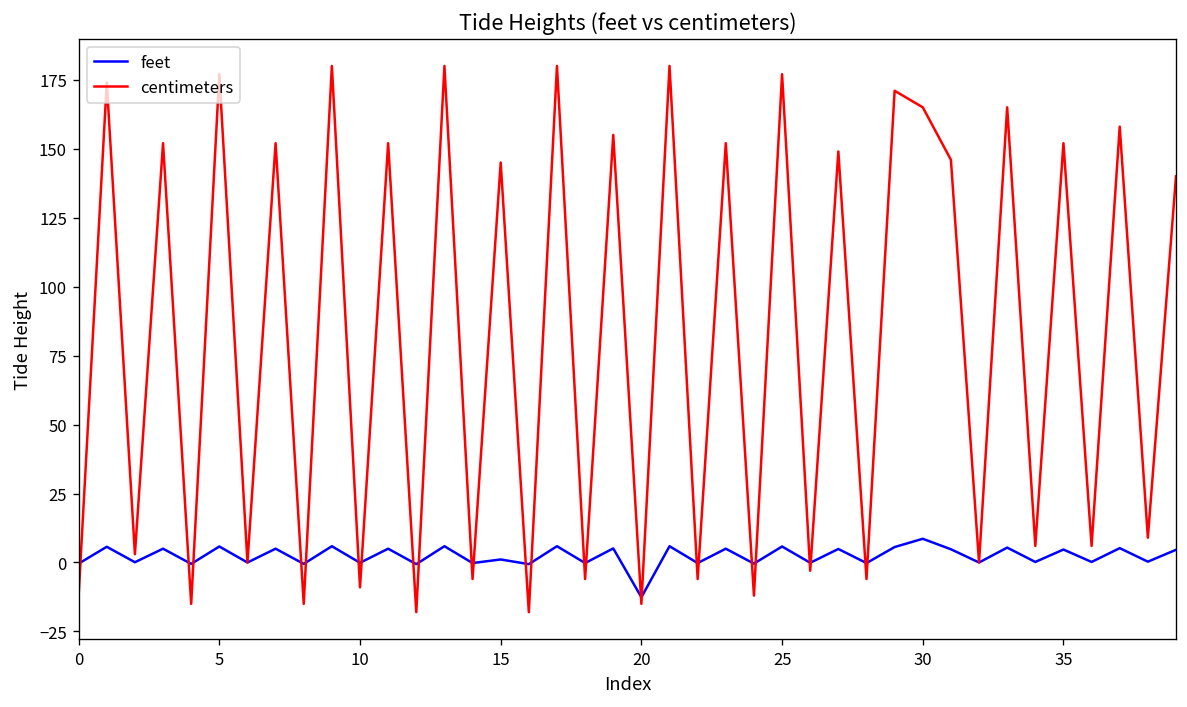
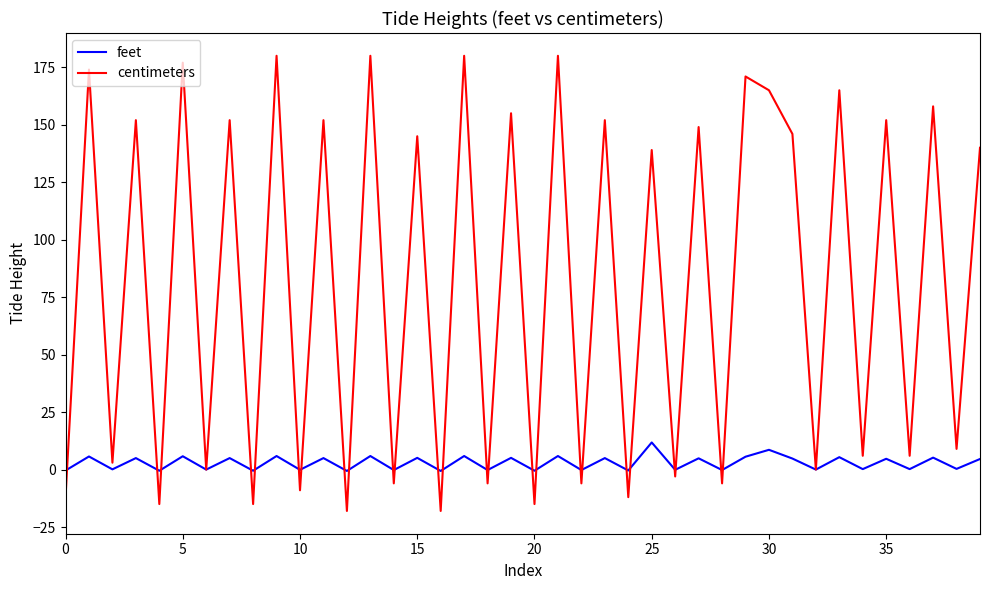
feet, 15: 1 -> 5
feet, 20: -13 -> -1
feet, 25: 6 -> 12
centimeters, 25: 177 -> 139
